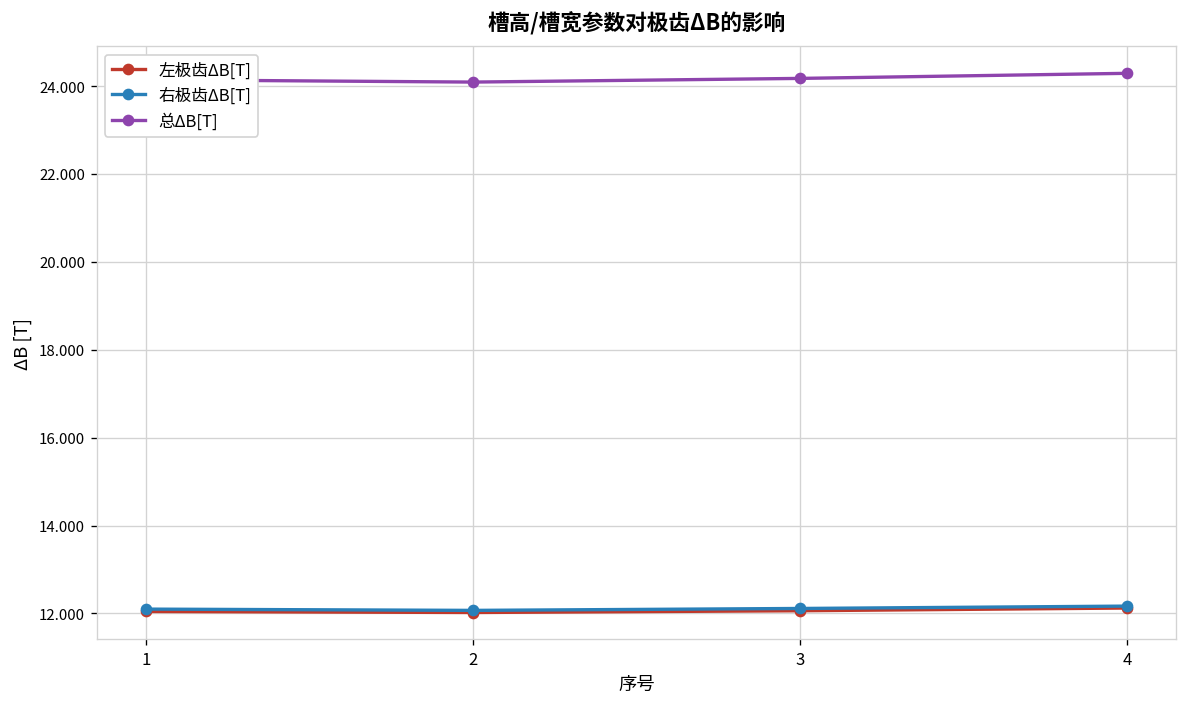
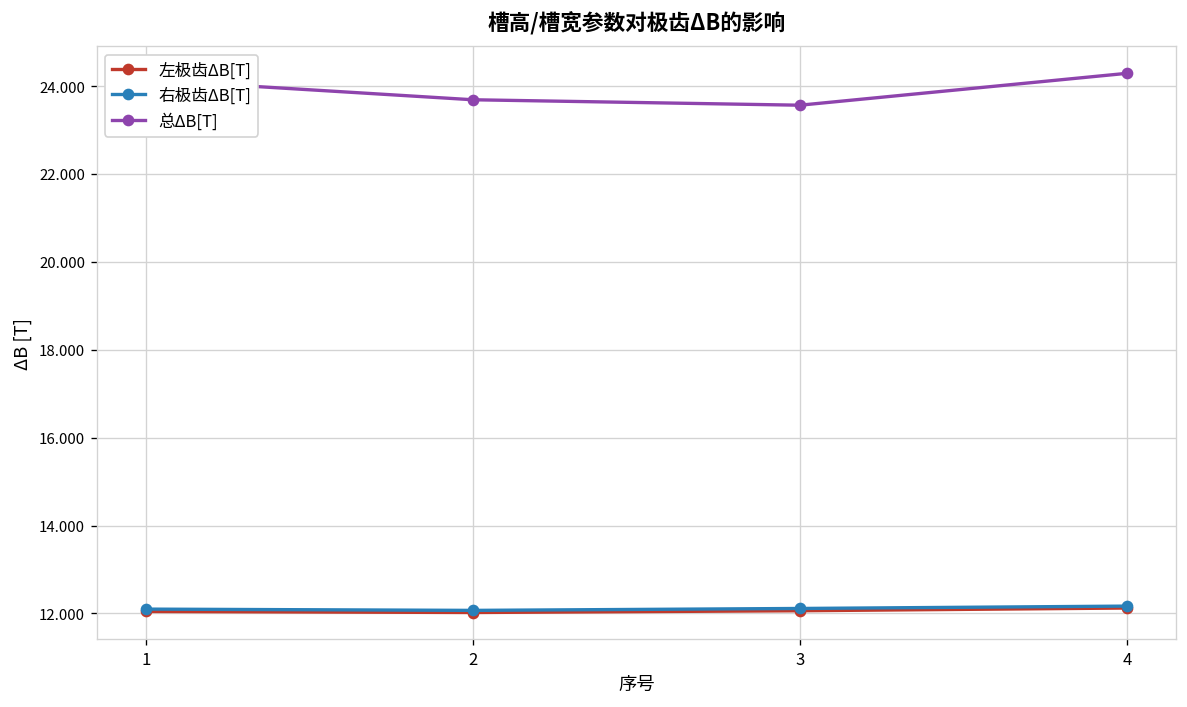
总ΔB[T], 2: 24.1 -> 23.7
总ΔB[T], 3: 24.2 -> 23.6
